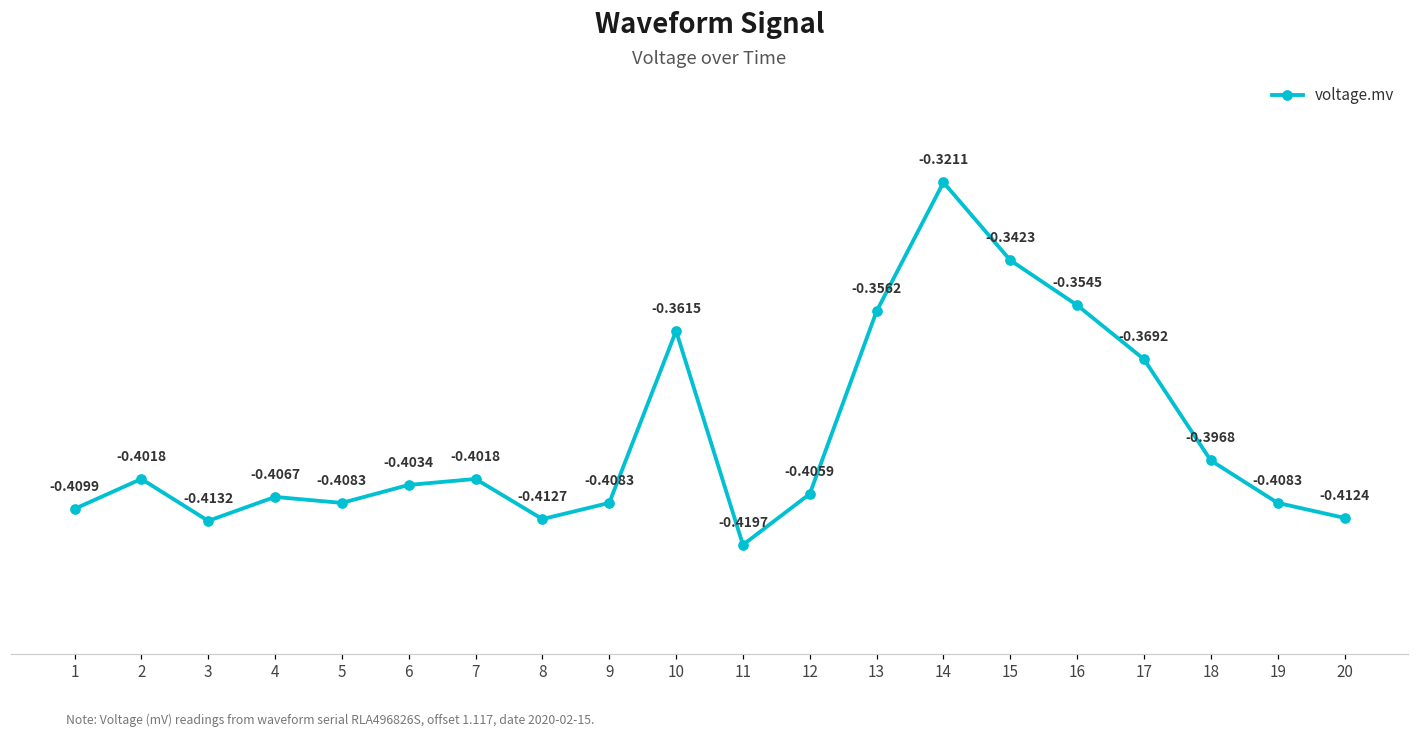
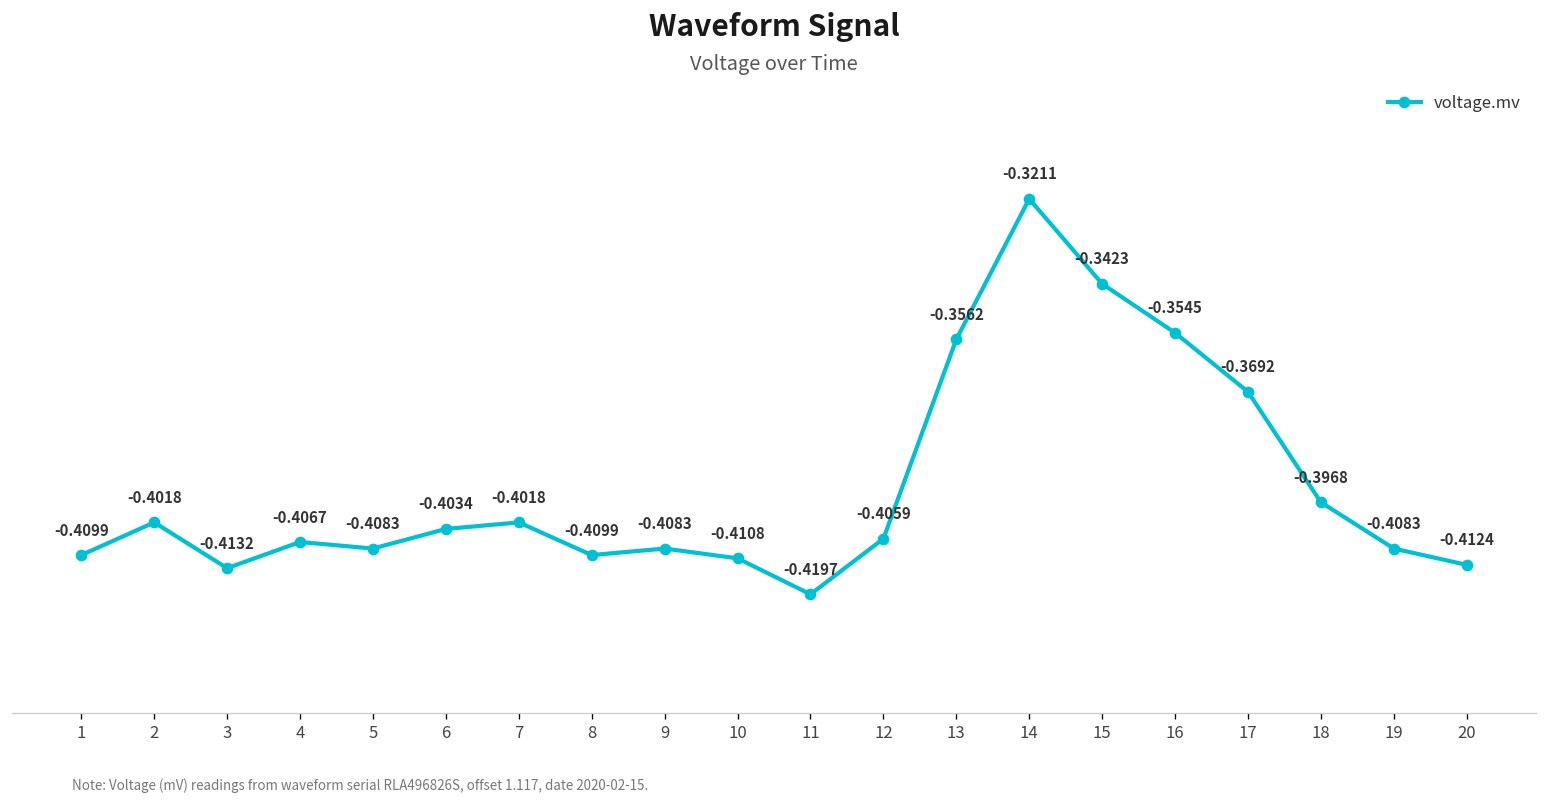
8: -0.4127 -> -0.4099
10: -0.3615 -> -0.4108
